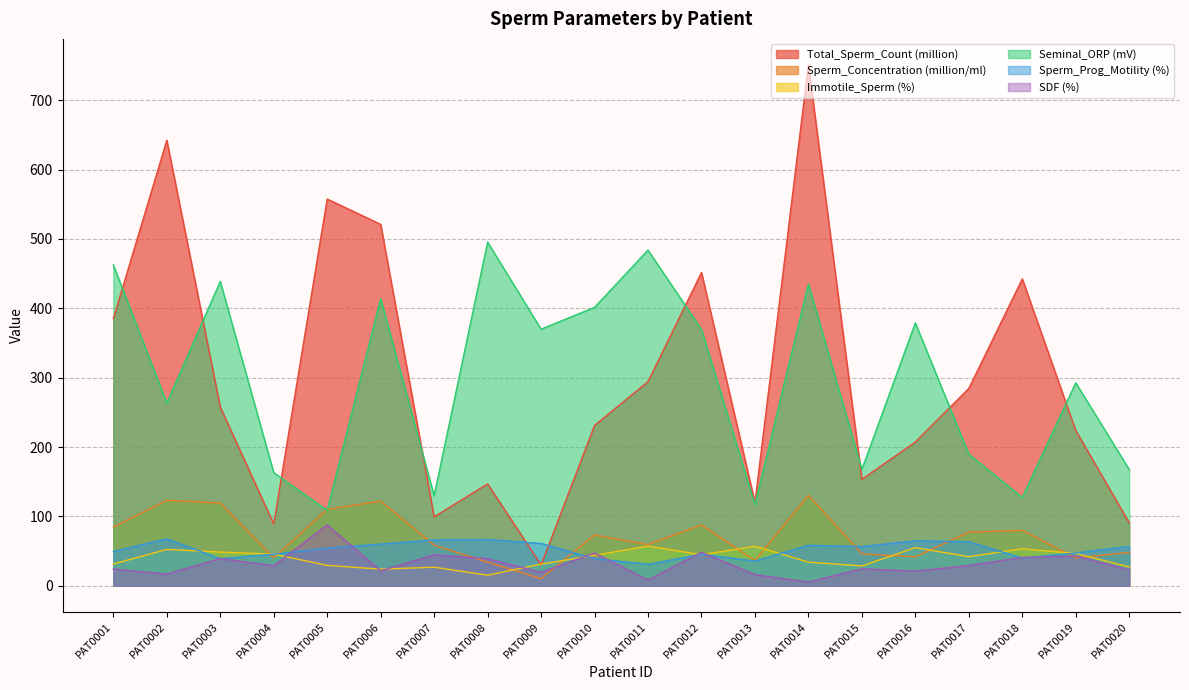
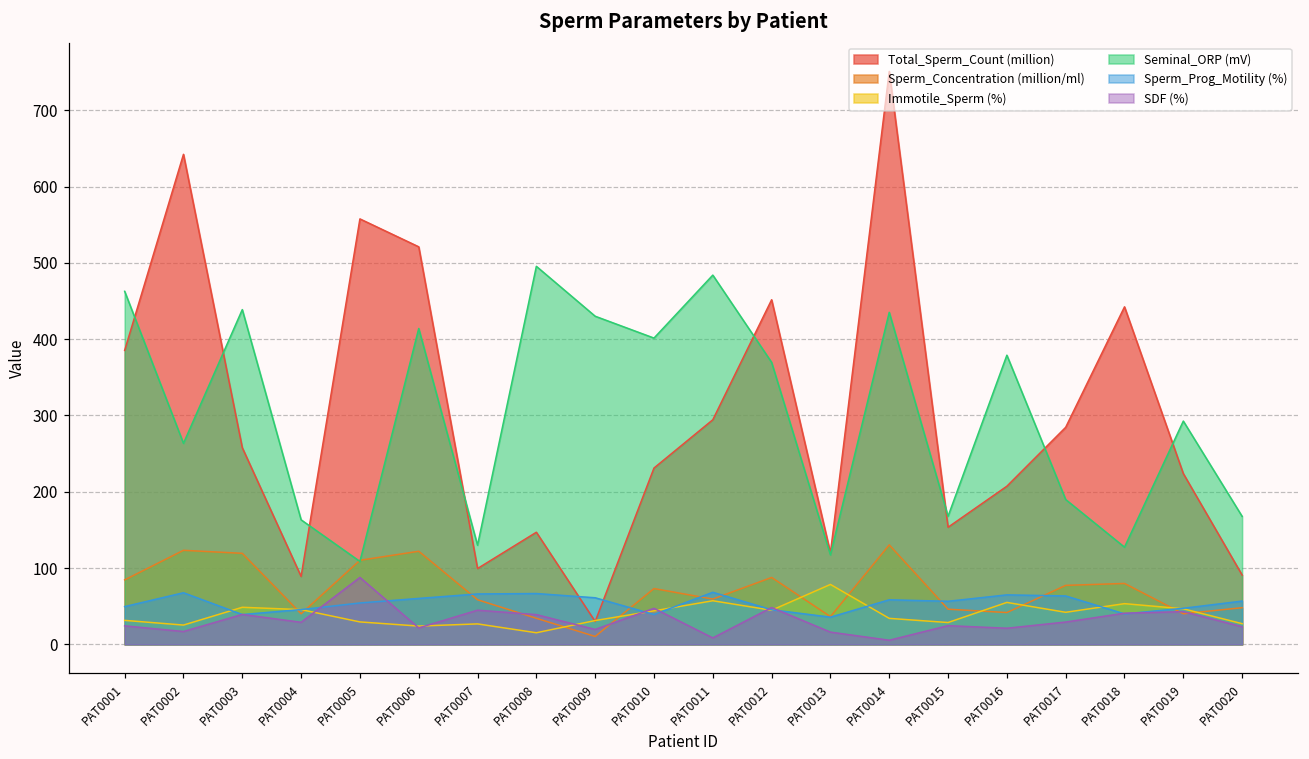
Immotile_Sperm (%), PAT0002: 50 -> 30
Seminal_ORP (mV), PAT0009: 370 -> 430
Sperm_Prog_Motility (%), PAT0011: 30 -> 70
Immotile_Sperm (%), PAT0013: 60 -> 80
